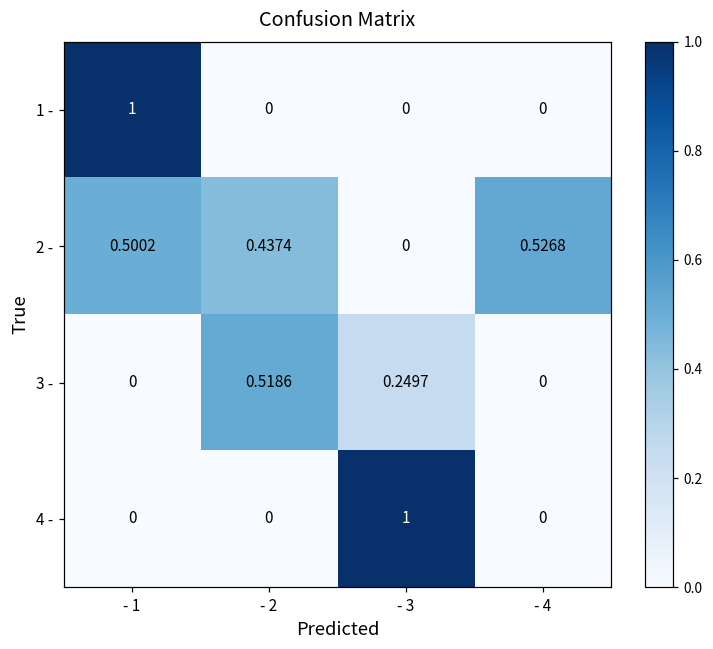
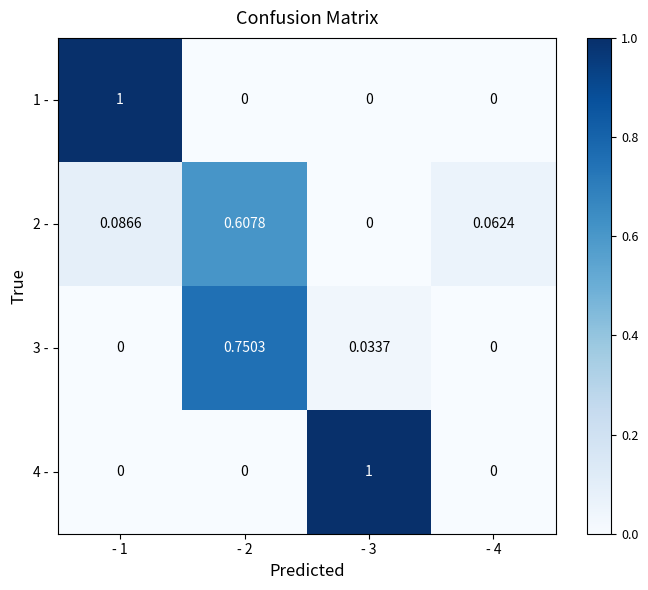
2 -, - 1: 0.5002 -> 0.0866
2 -, - 2: 0.4374 -> 0.6078
2 -, - 4: 0.5268 -> 0.0624
3 -, - 2: 0.5186 -> 0.7503
3 -, - 3: 0.2497 -> 0.0337
